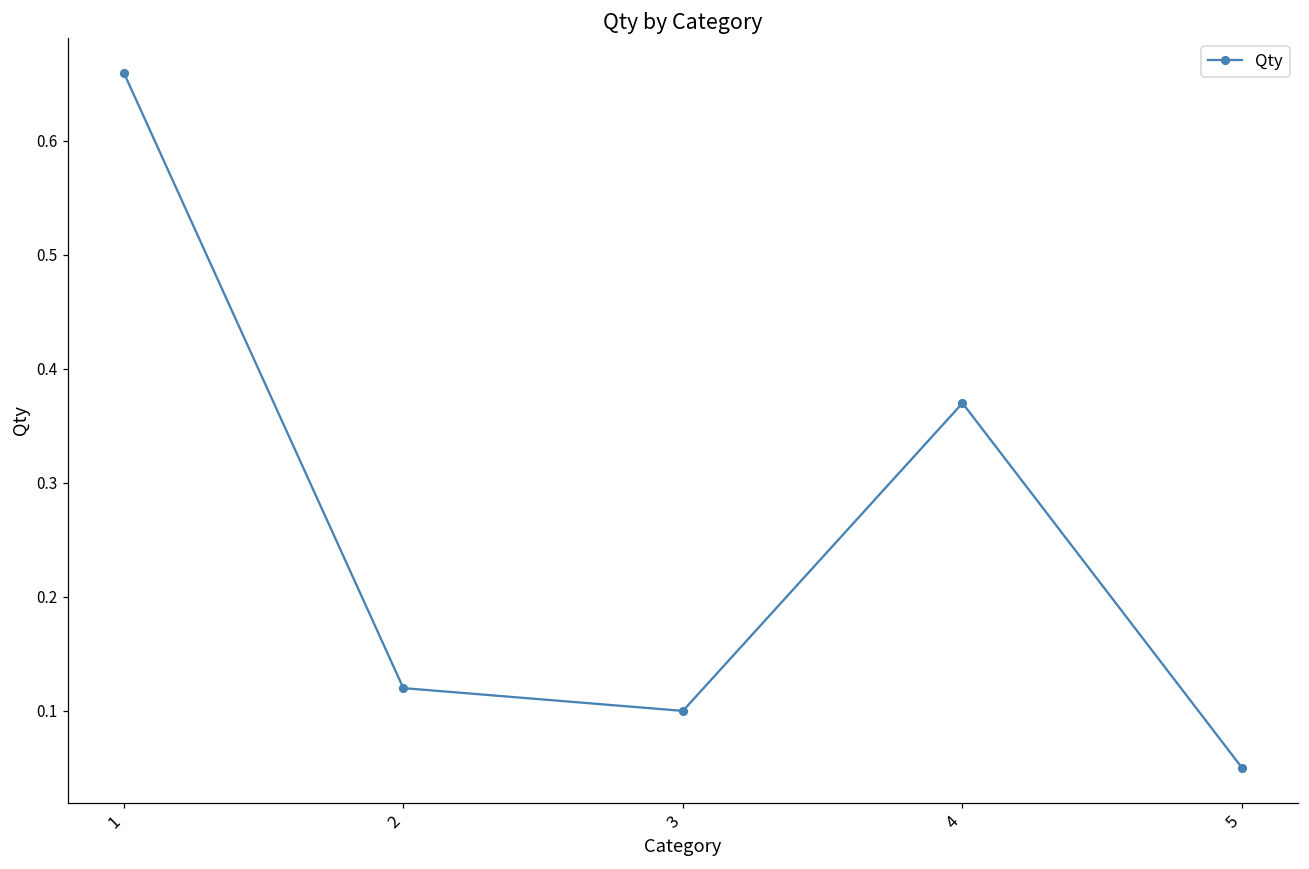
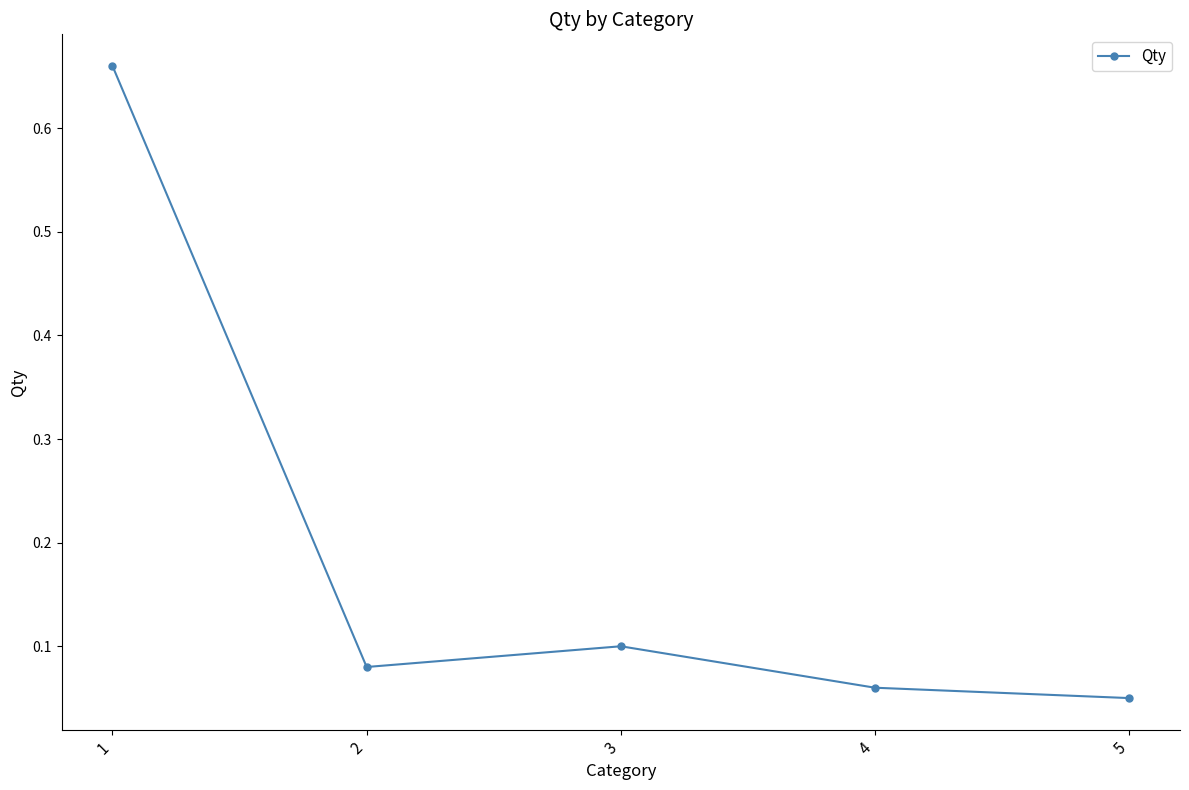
2: 0.12 -> 0.08
4: 0.37 -> 0.06
